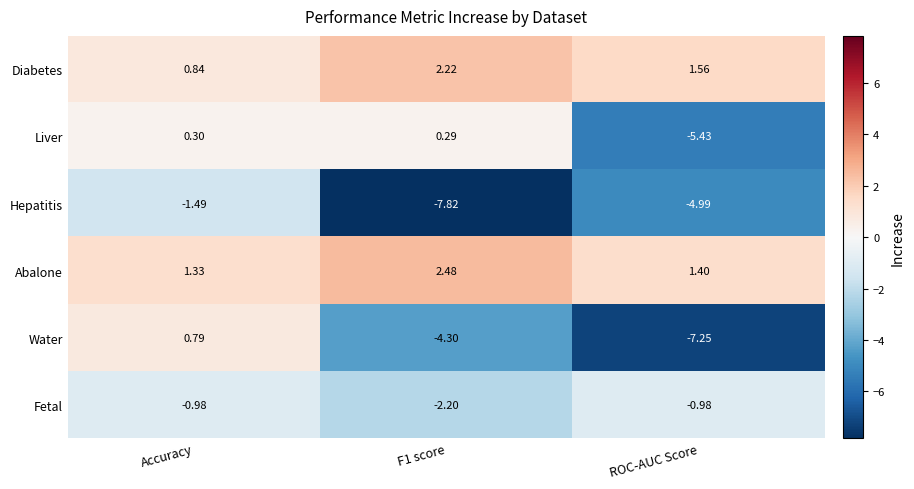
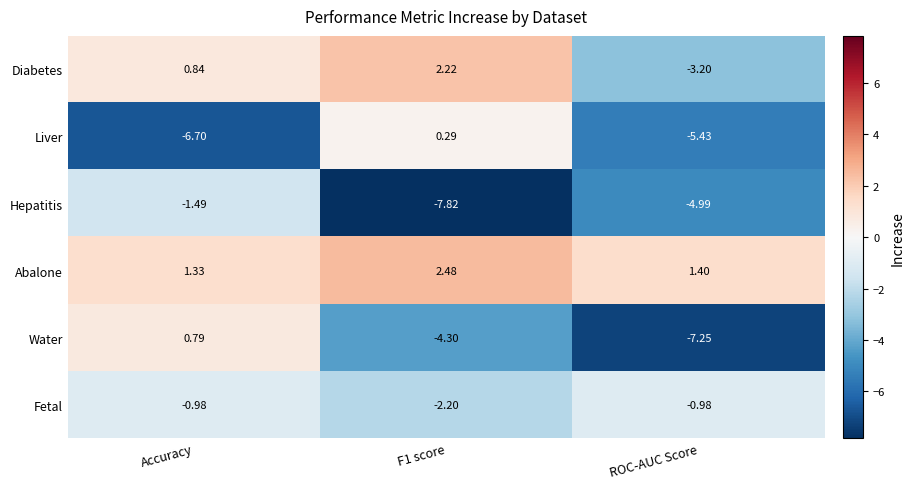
Diabetes, ROC-AUC Score: 1.56 -> -3.20
Liver, Accuracy: 0.30 -> -6.70
